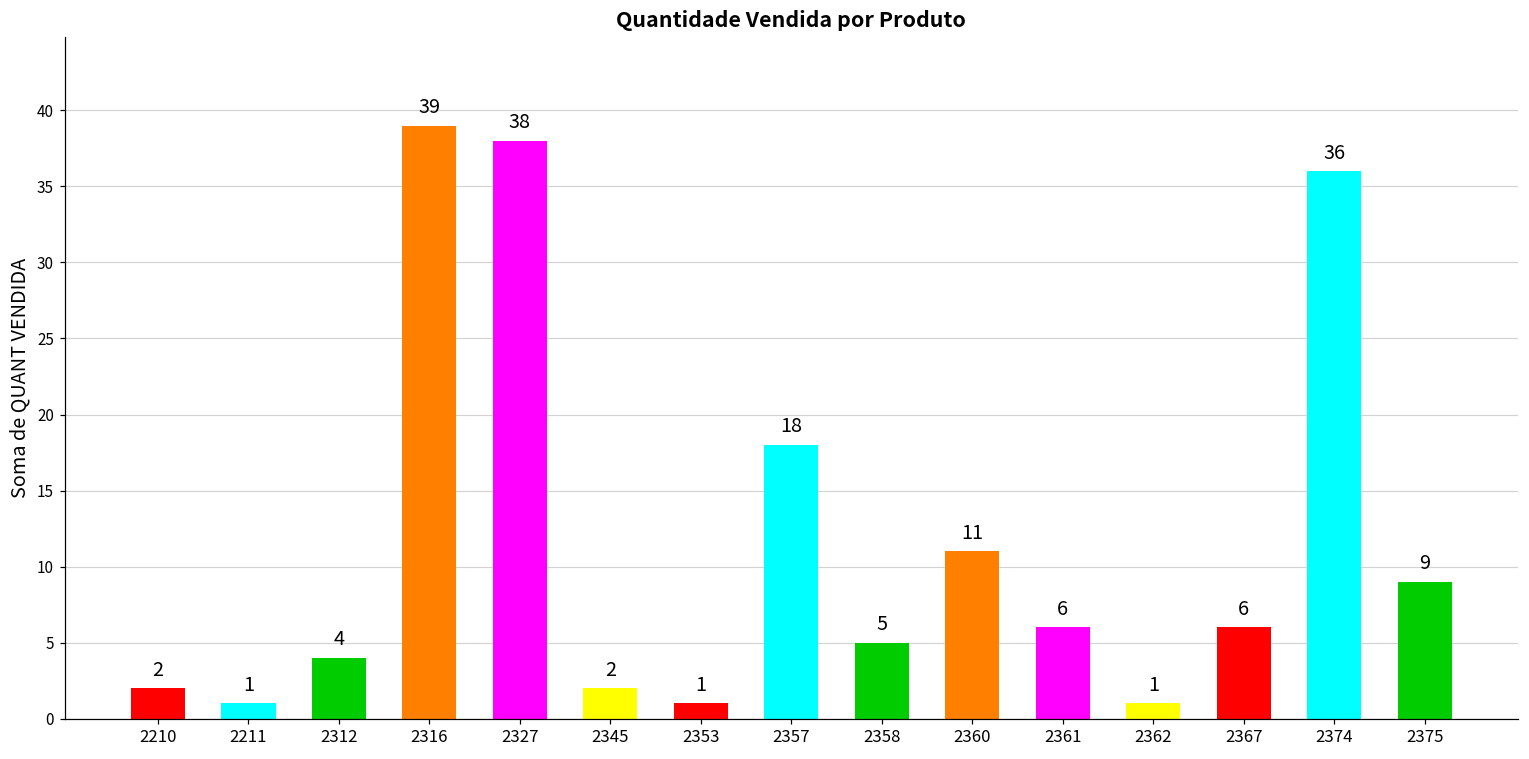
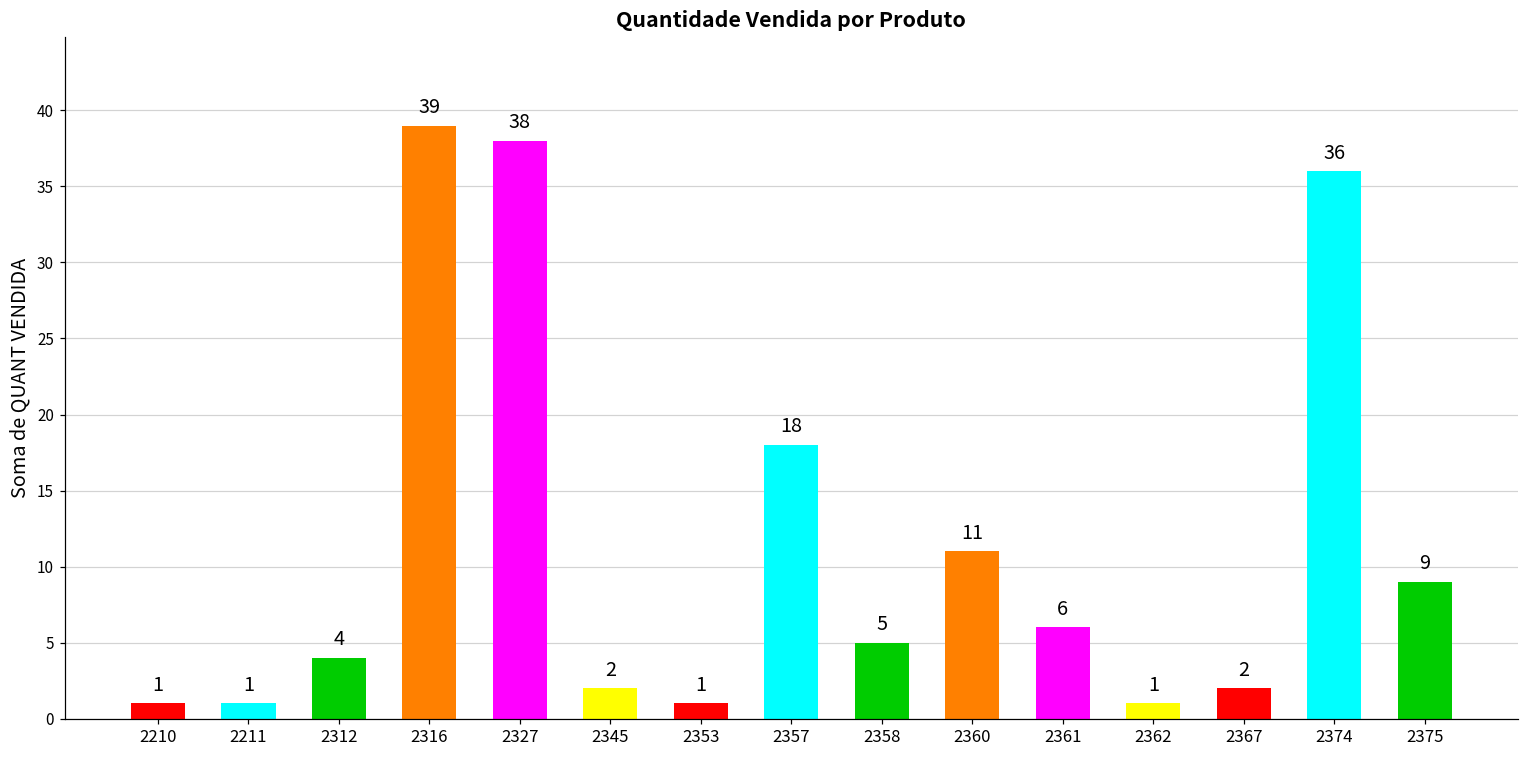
2210: 2 -> 1
2367: 6 -> 2
